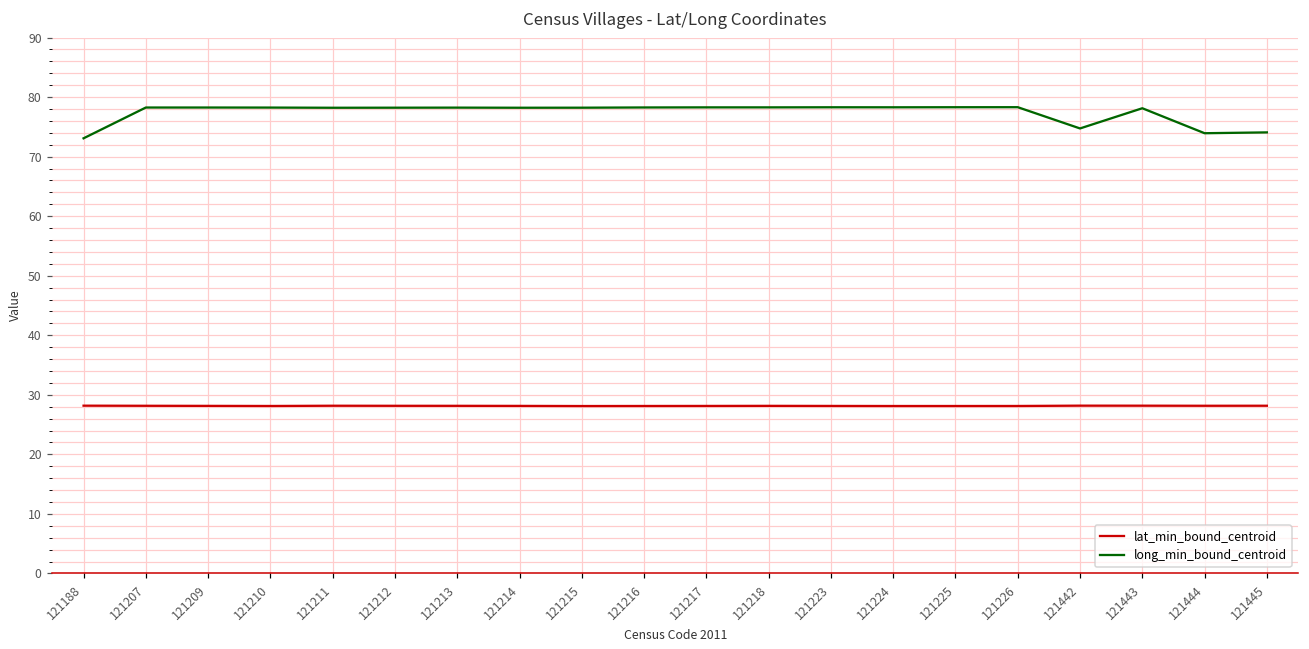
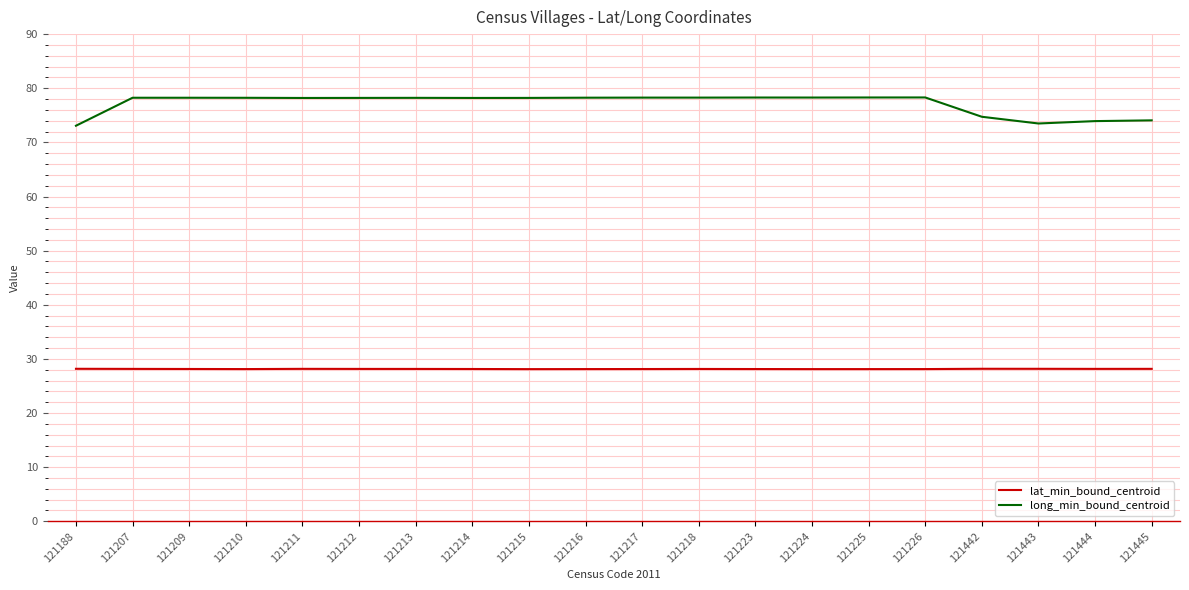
long_min_bound_centroid, 121443: 78 -> 73
